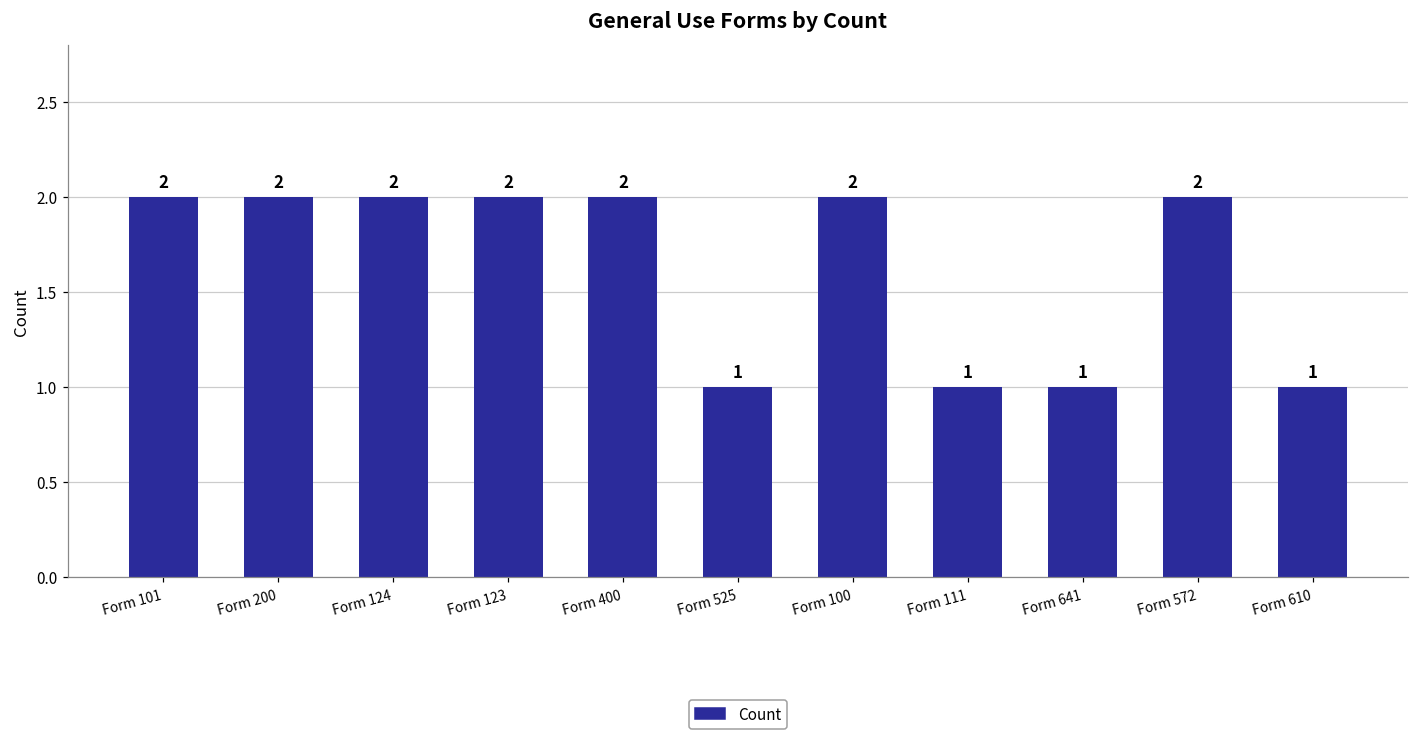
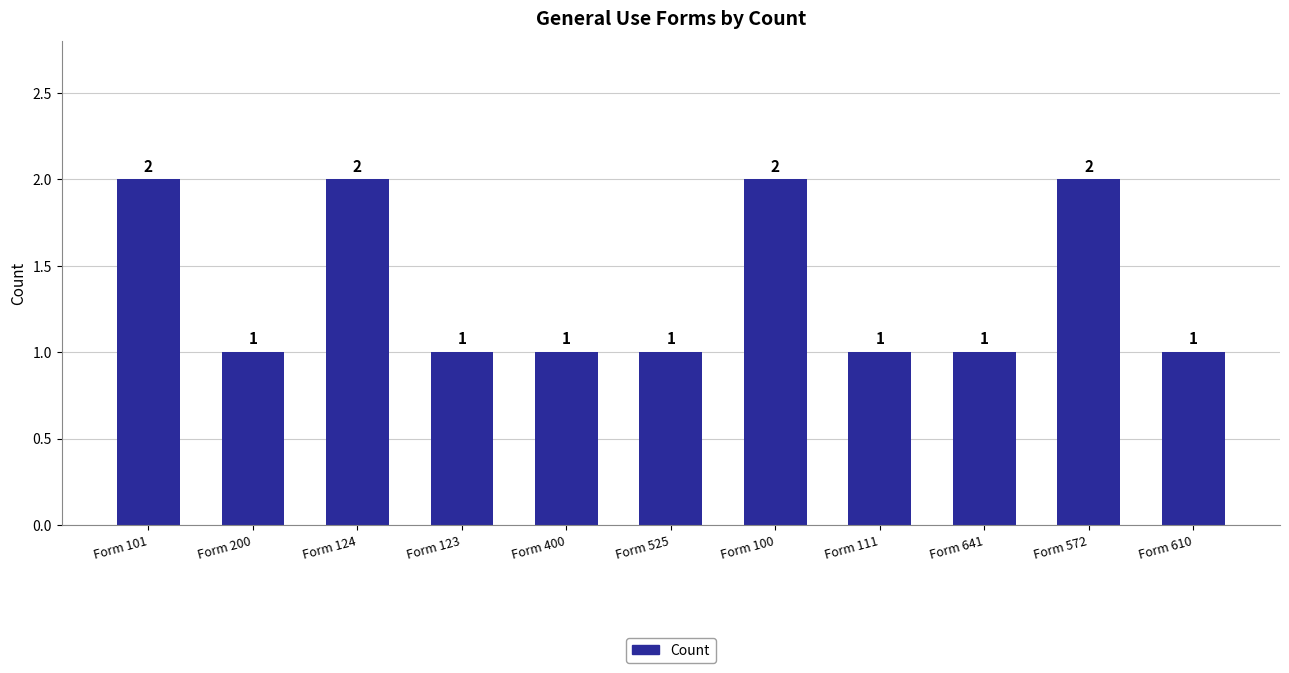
Form 200: 2 -> 1
Form 123: 2 -> 1
Form 400: 2 -> 1
